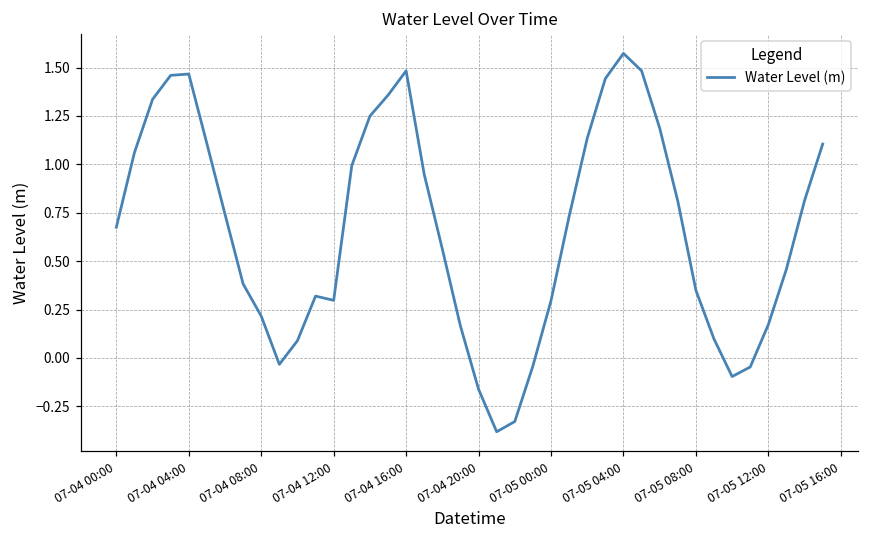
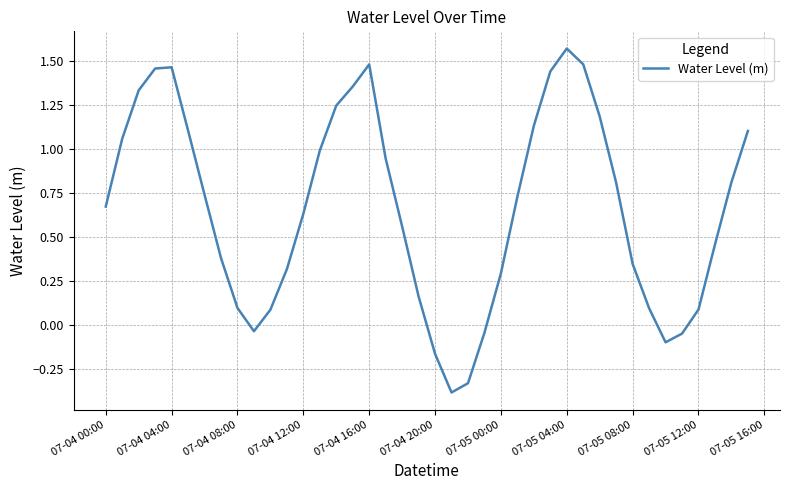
07-04 08:00: 0.22 -> 0.10
07-04 12:00: 0.30 -> 0.63
07-05 12:00: 0.17 -> 0.09
